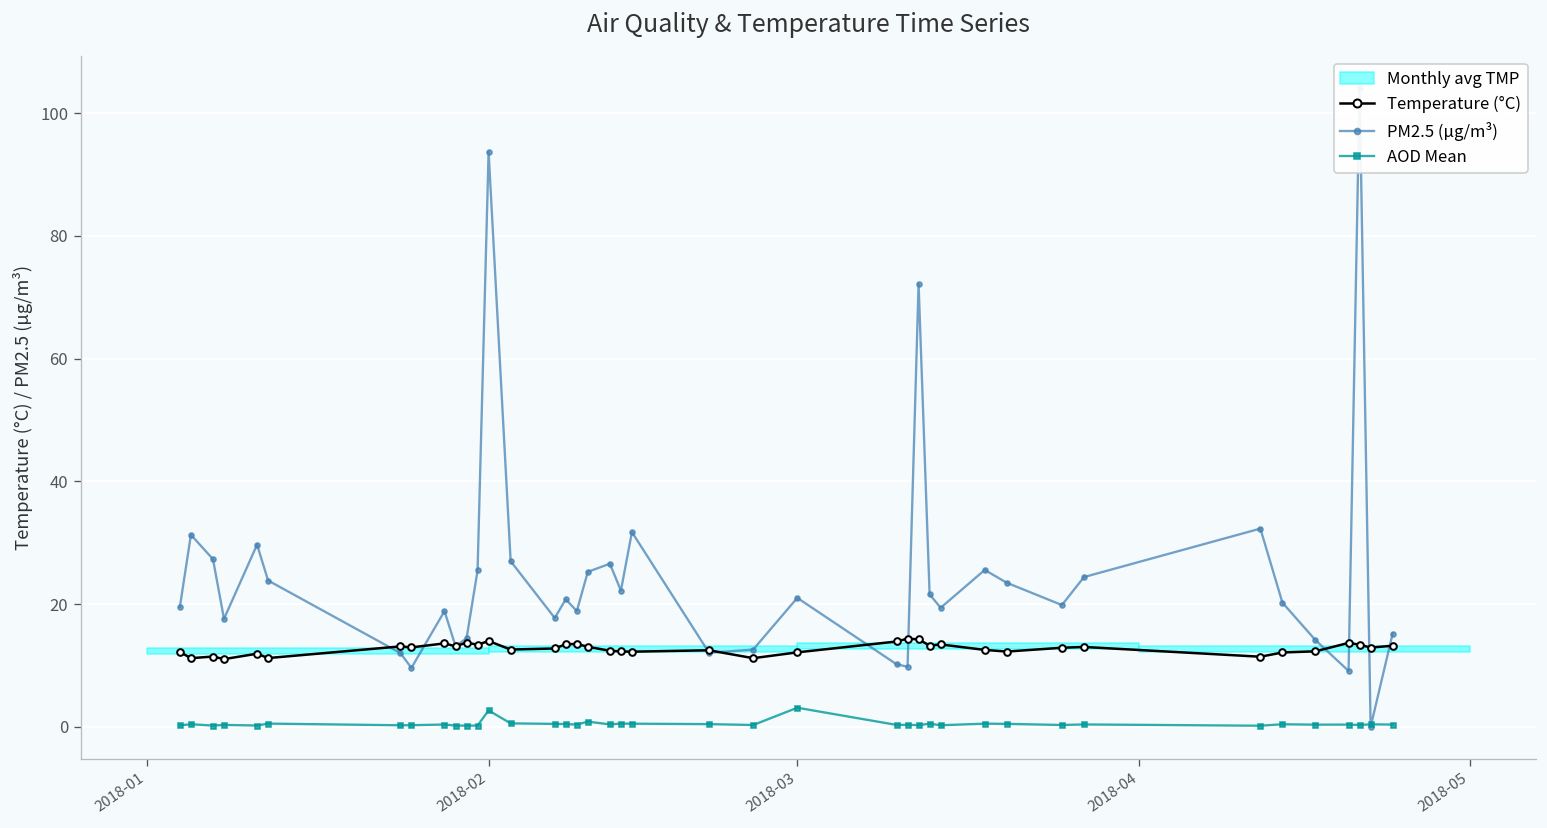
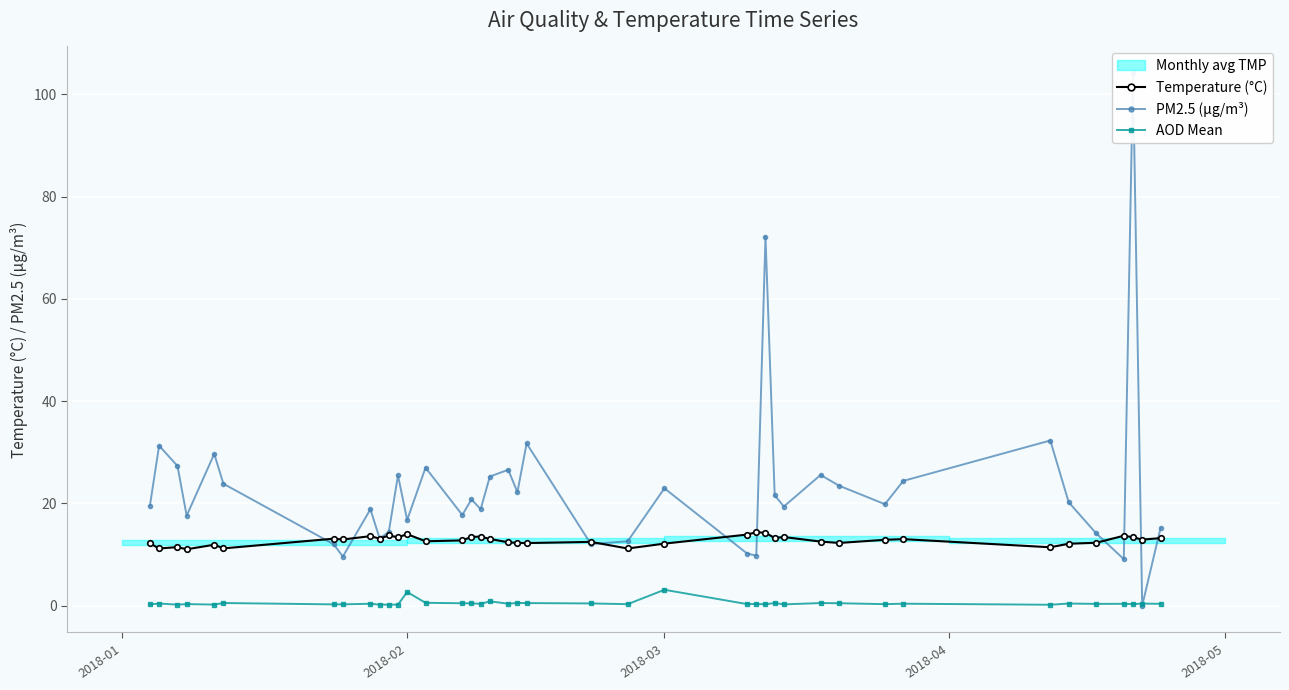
PM2.5 (µg/m³), 2018-02: 94 -> 17
PM2.5 (µg/m³), 2018-03: 21 -> 23
